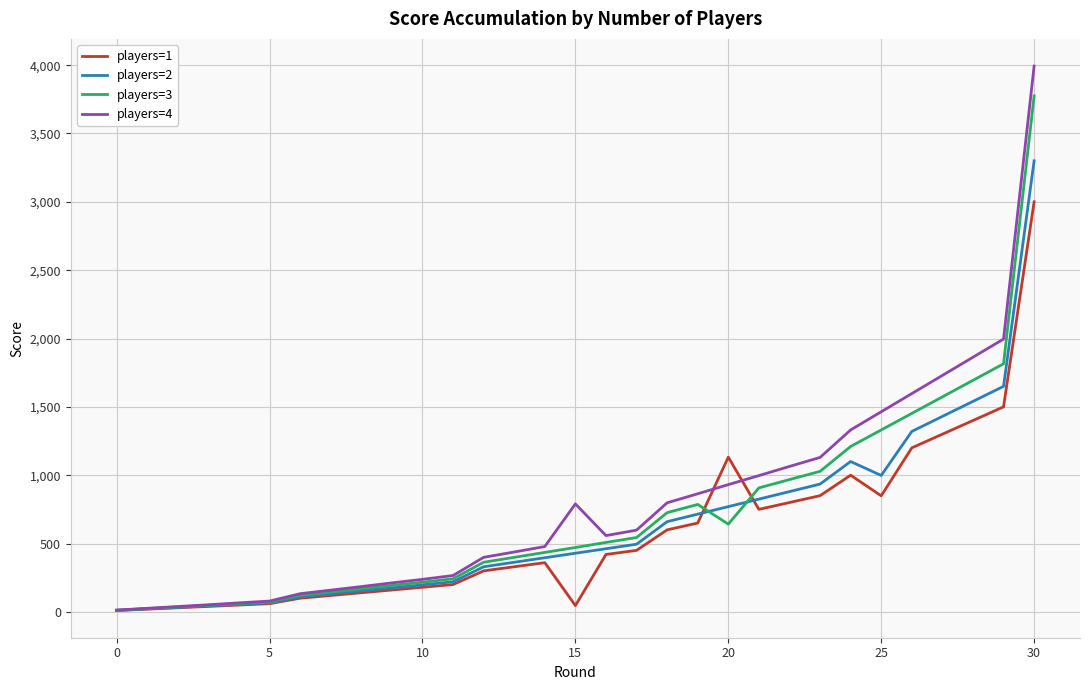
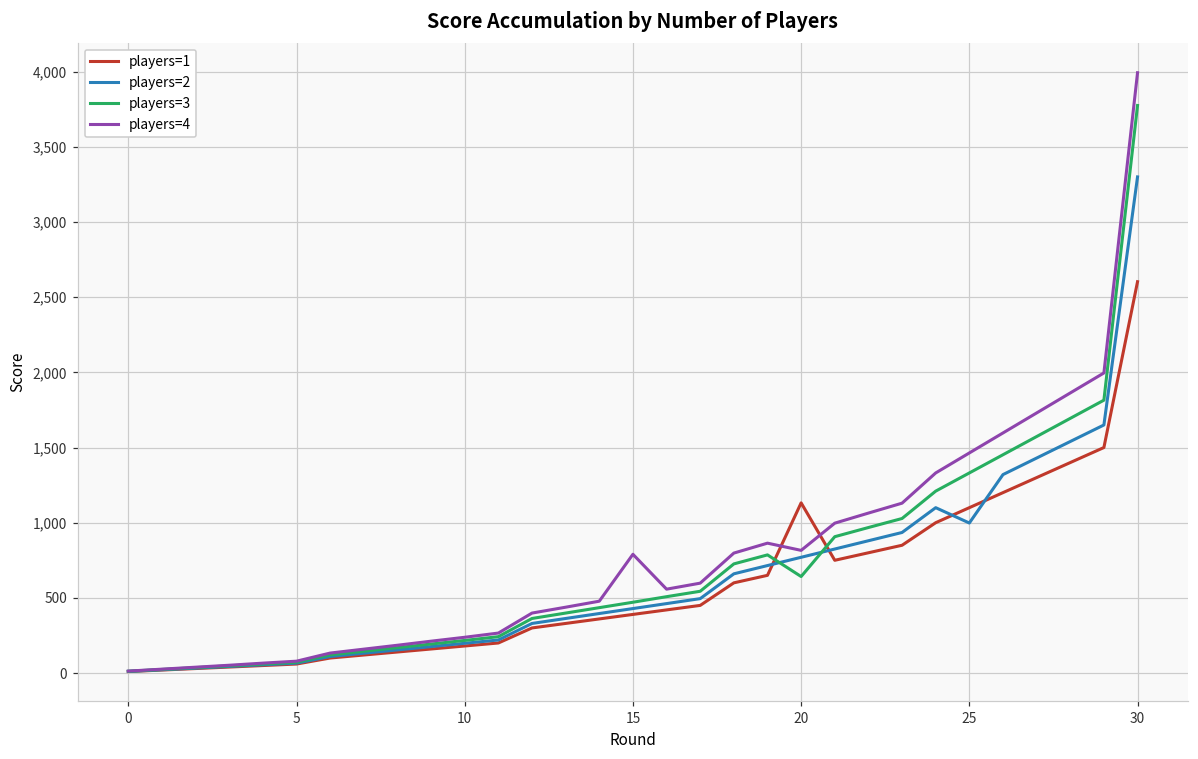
players=1, 15: 50 -> 390
players=4, 20: 930 -> 820
players=1, 25: 850 -> 1,100
players=1, 30: 3,000 -> 2,600
